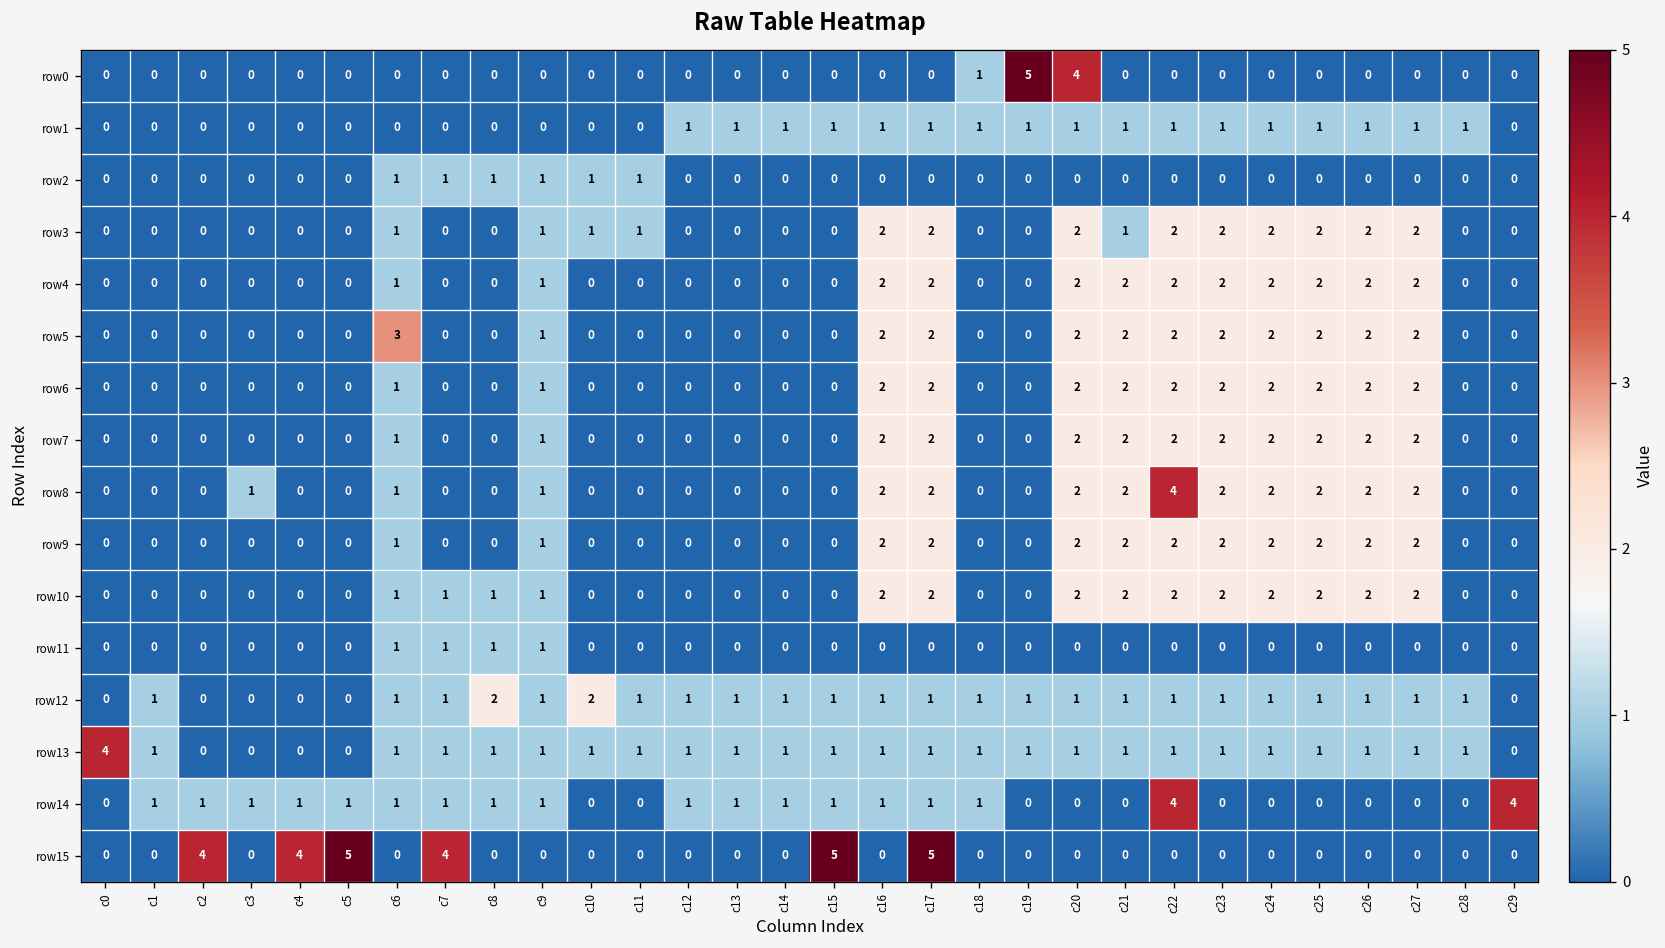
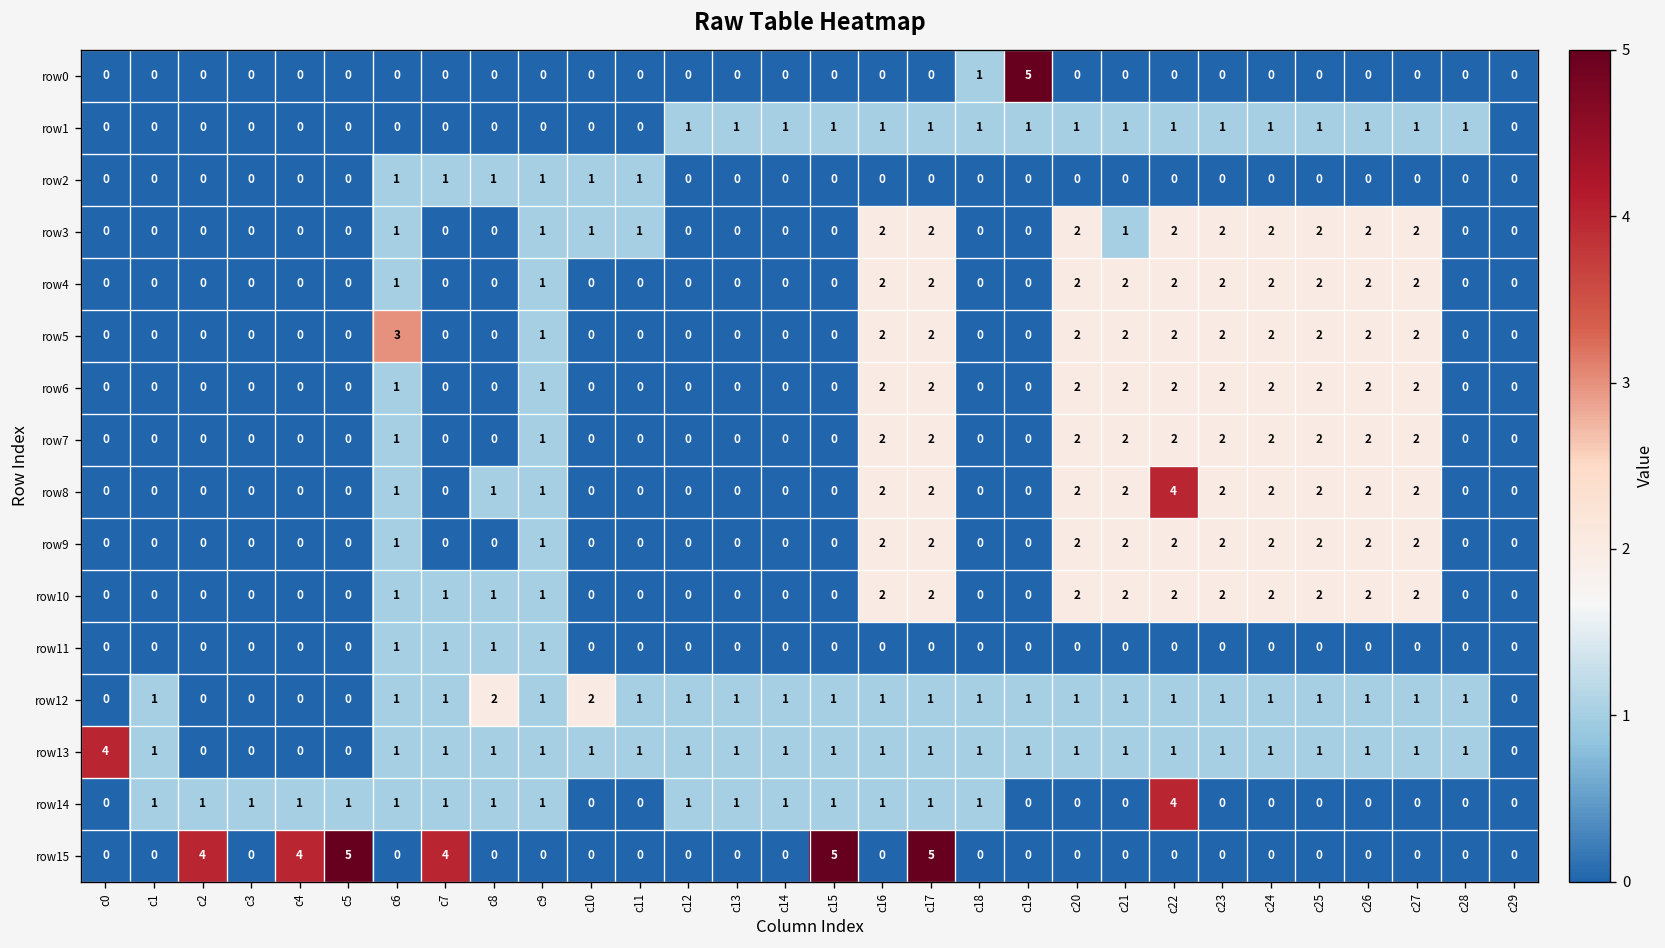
row0, c20: 4 -> 0
row8, c3: 1 -> 0
row8, c8: 0 -> 1
row14, c29: 4 -> 0
